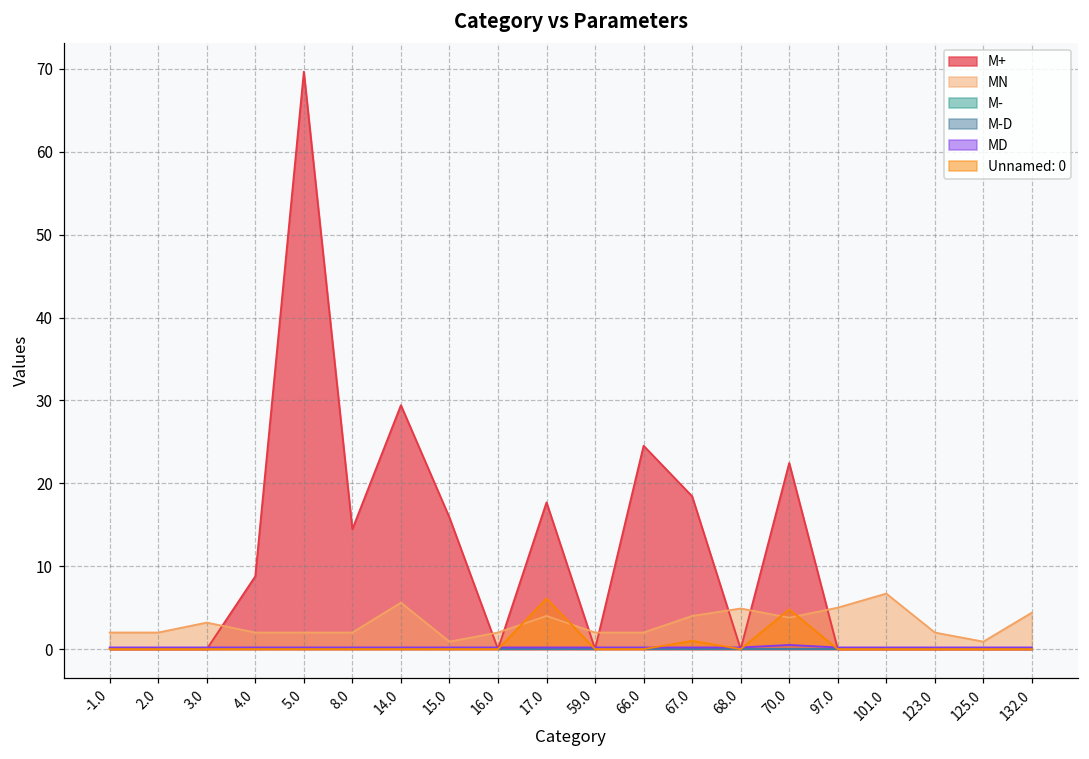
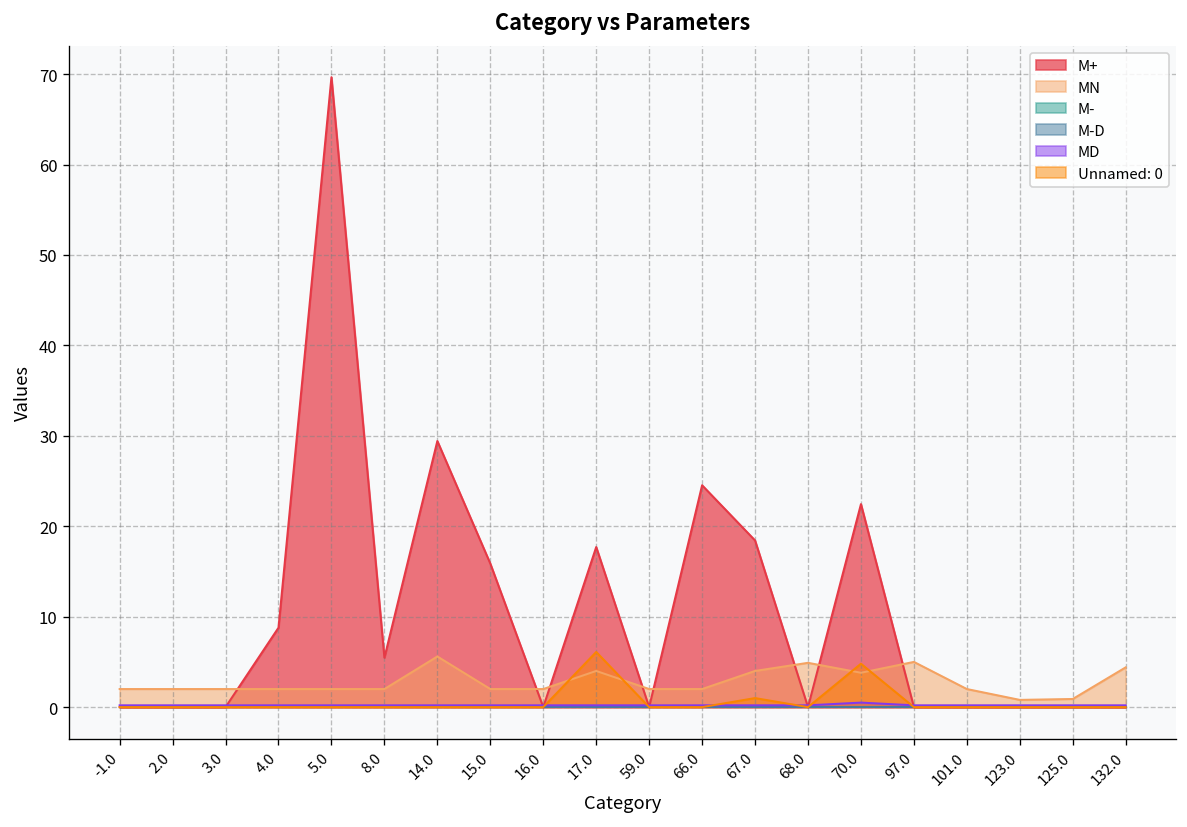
MN, 3.0: 3 -> 2
M+, 8.0: 14 -> 5
MN, 15.0: 1 -> 2
MN, 101.0: 7 -> 2
MN, 123.0: 2 -> 1
